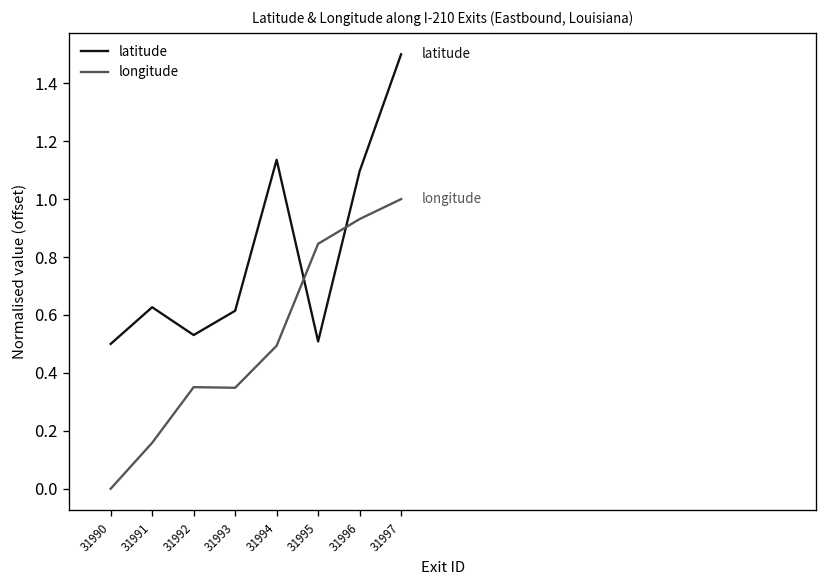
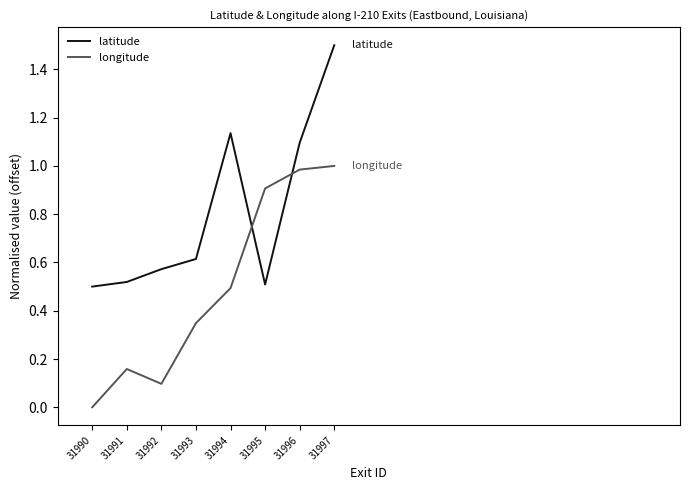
latitude, 31991: 0.63 -> 0.52
latitude, 31992: 0.53 -> 0.57
longitude, 31992: 0.35 -> 0.10
longitude, 31995: 0.85 -> 0.91
longitude, 31996: 0.93 -> 0.98
